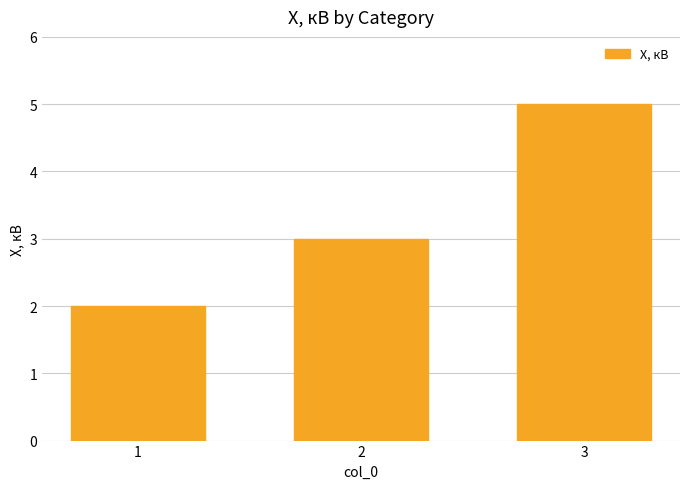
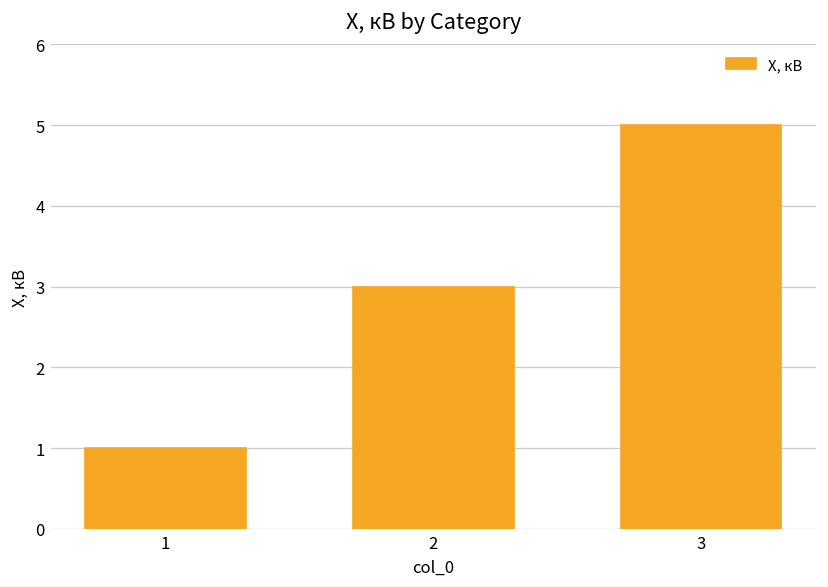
1: 2 -> 1
